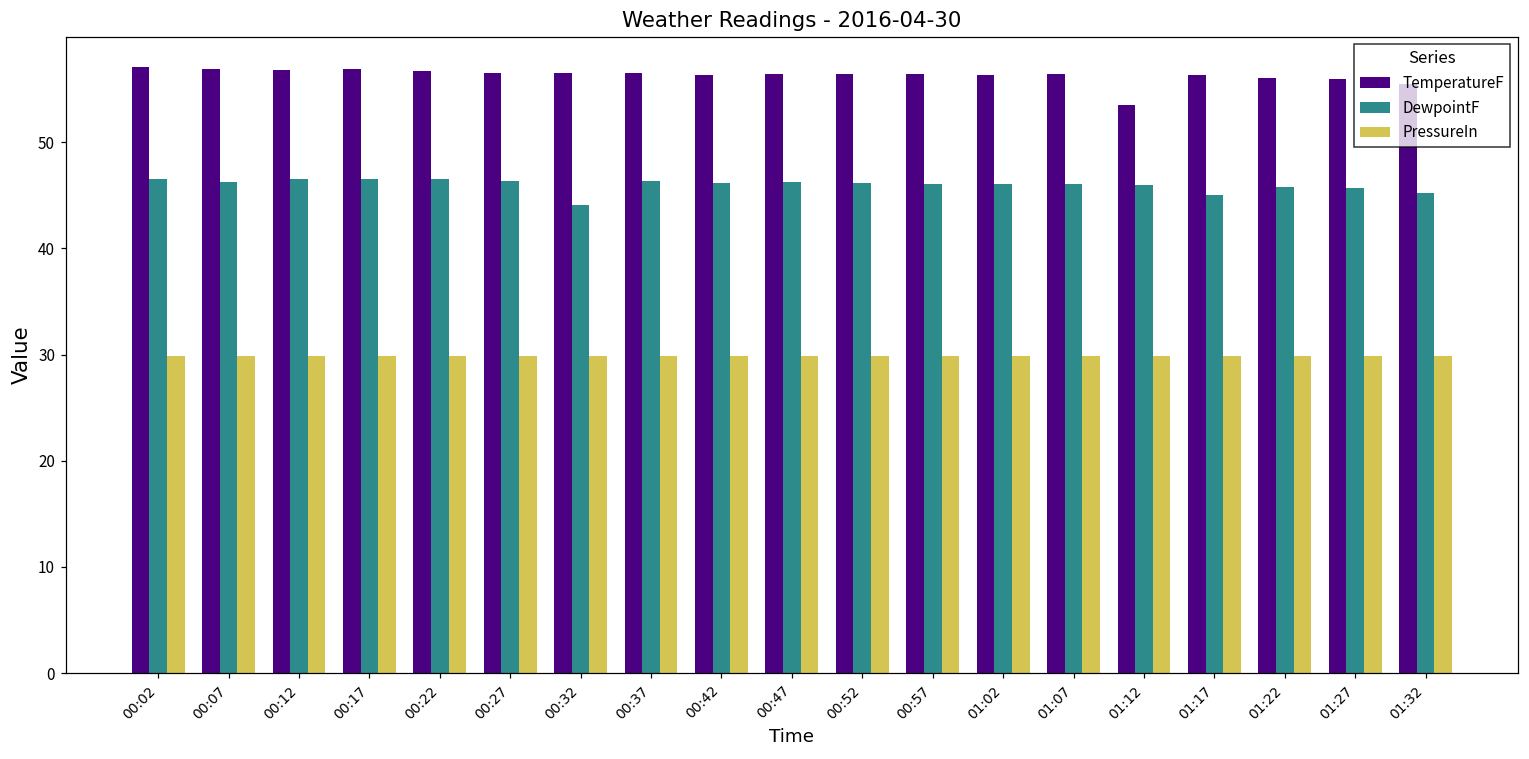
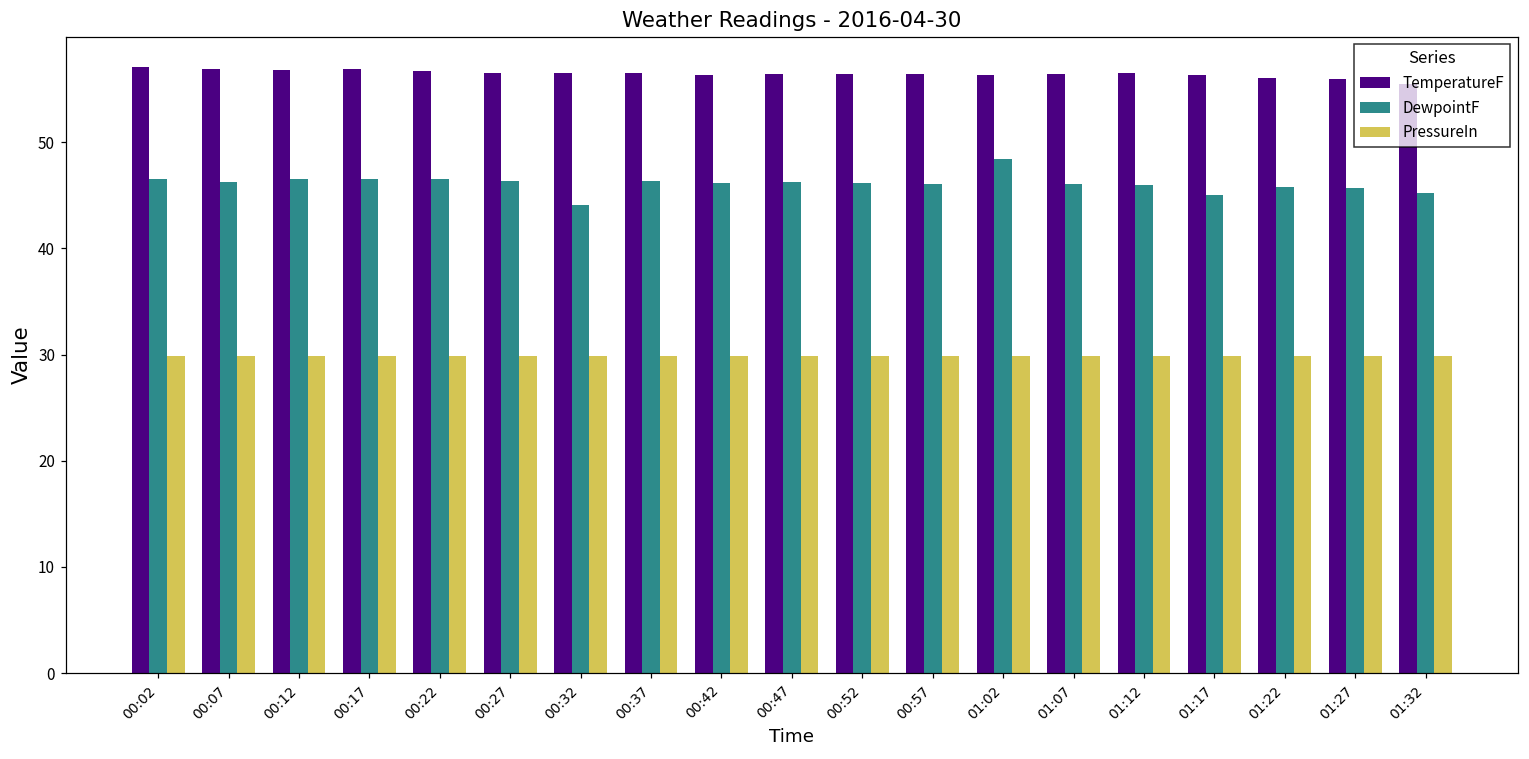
DewpointF, 01:02: 46 -> 48
TemperatureF, 01:12: 54 -> 57
